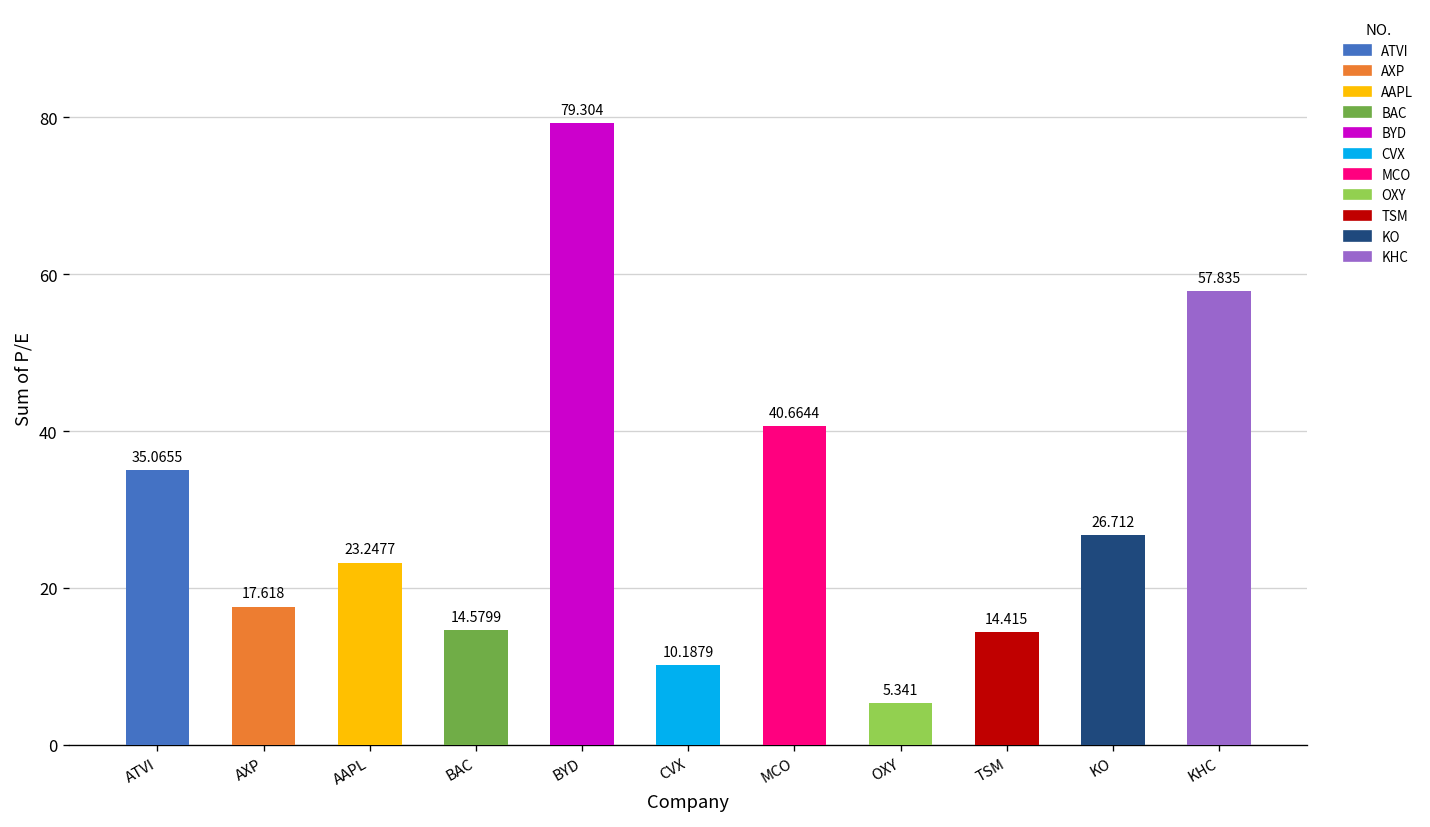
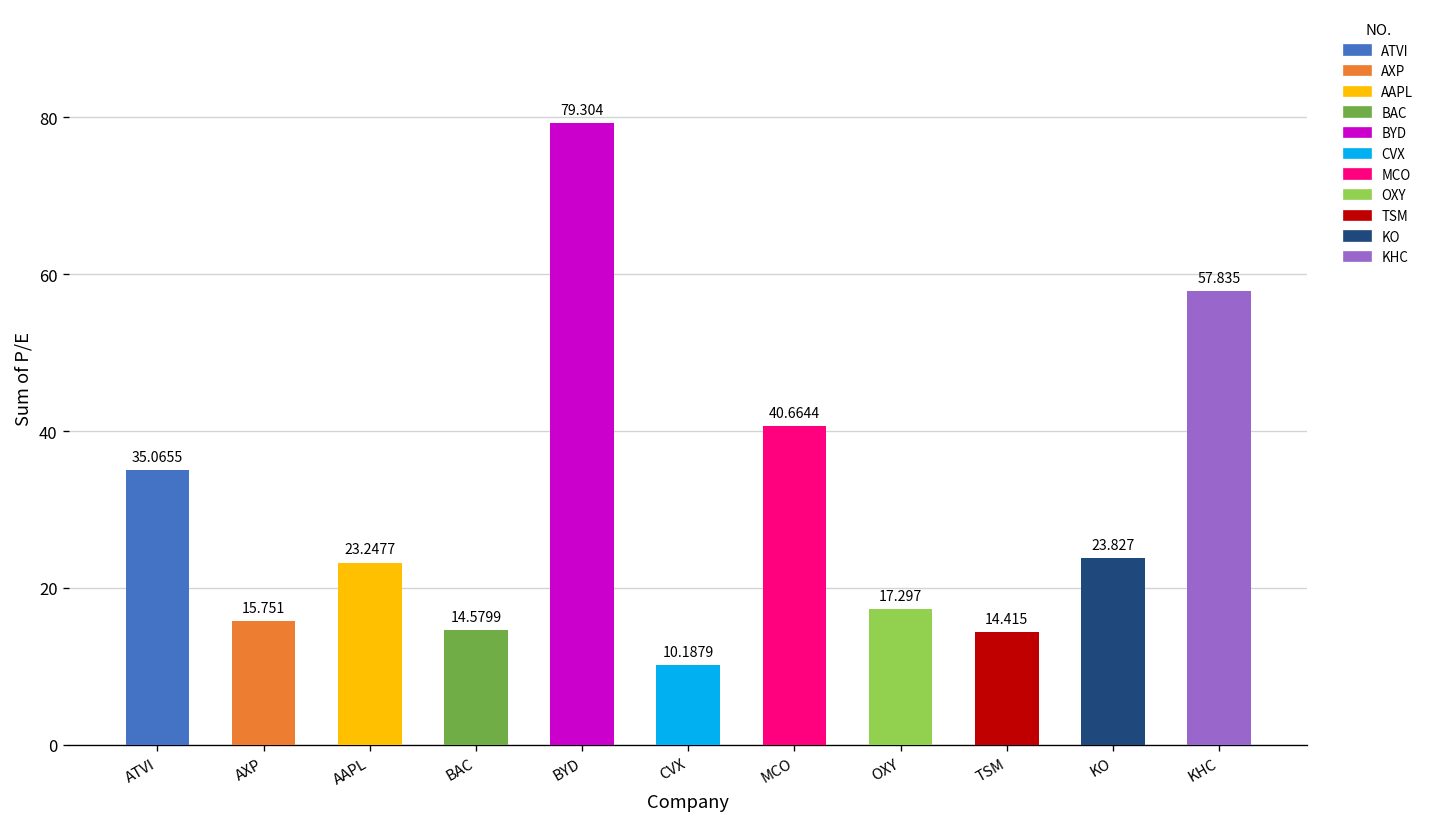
AXP: 17.618 -> 15.751
OXY: 5.341 -> 17.297
KO: 26.712 -> 23.827
